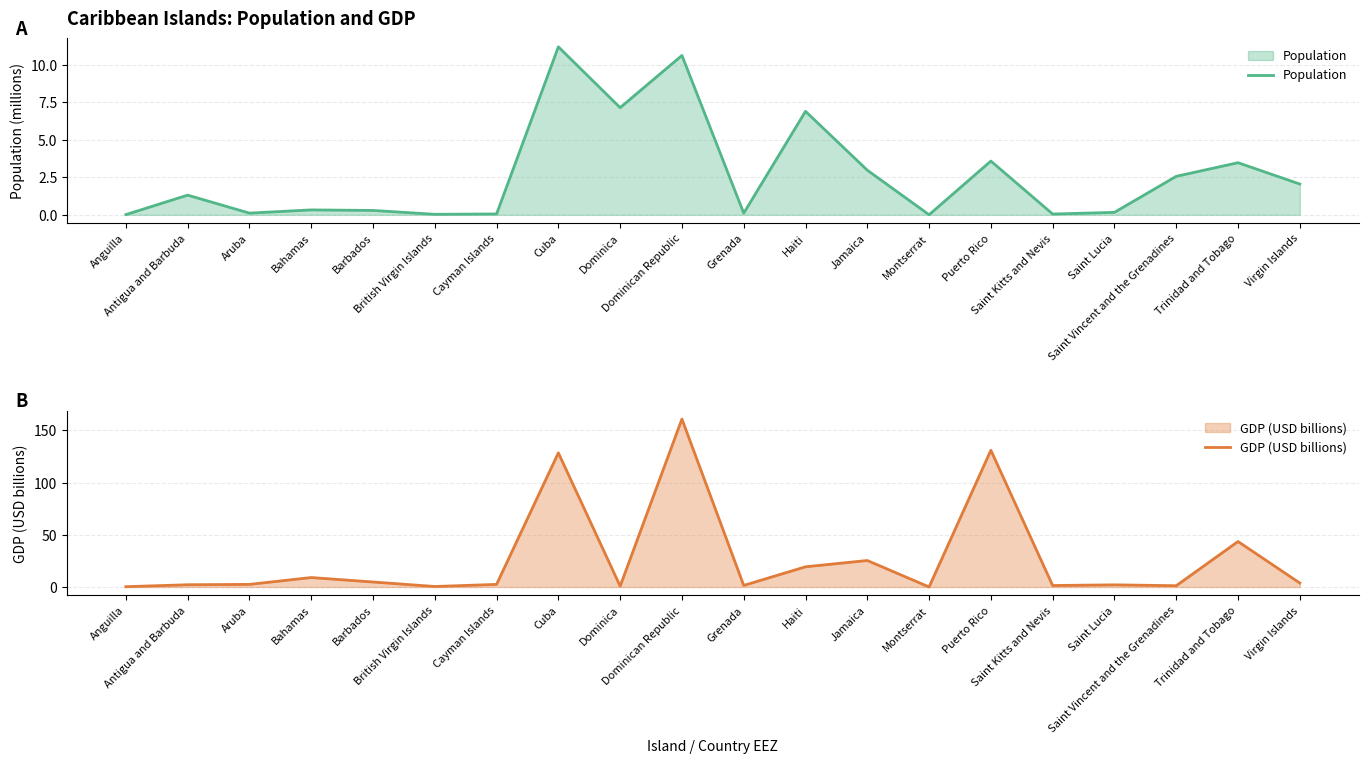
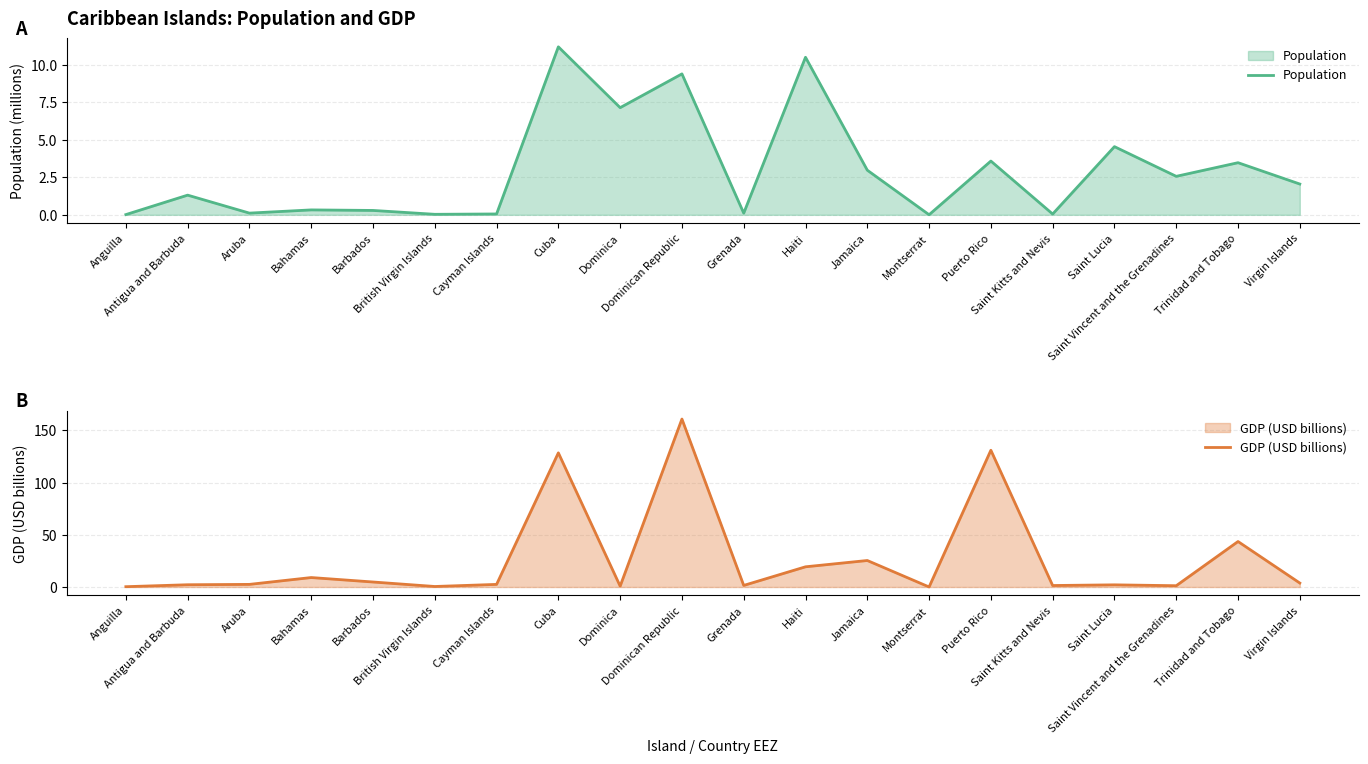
Caribbean Islands: Population and GDP, Dominican Republic: 10.6 -> 9.4
Caribbean Islands: Population and GDP, Haiti: 6.9 -> 10.5
Caribbean Islands: Population and GDP, Saint Lucia: 0.2 -> 4.5
